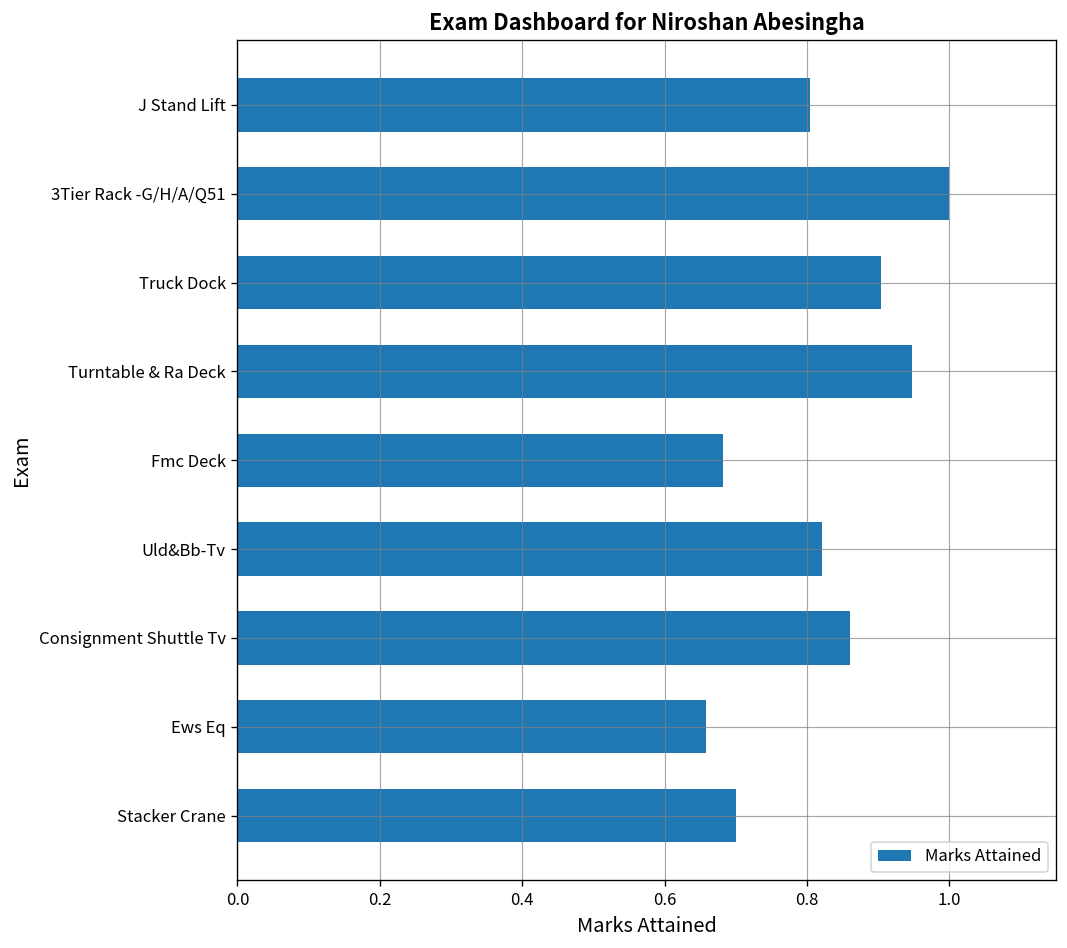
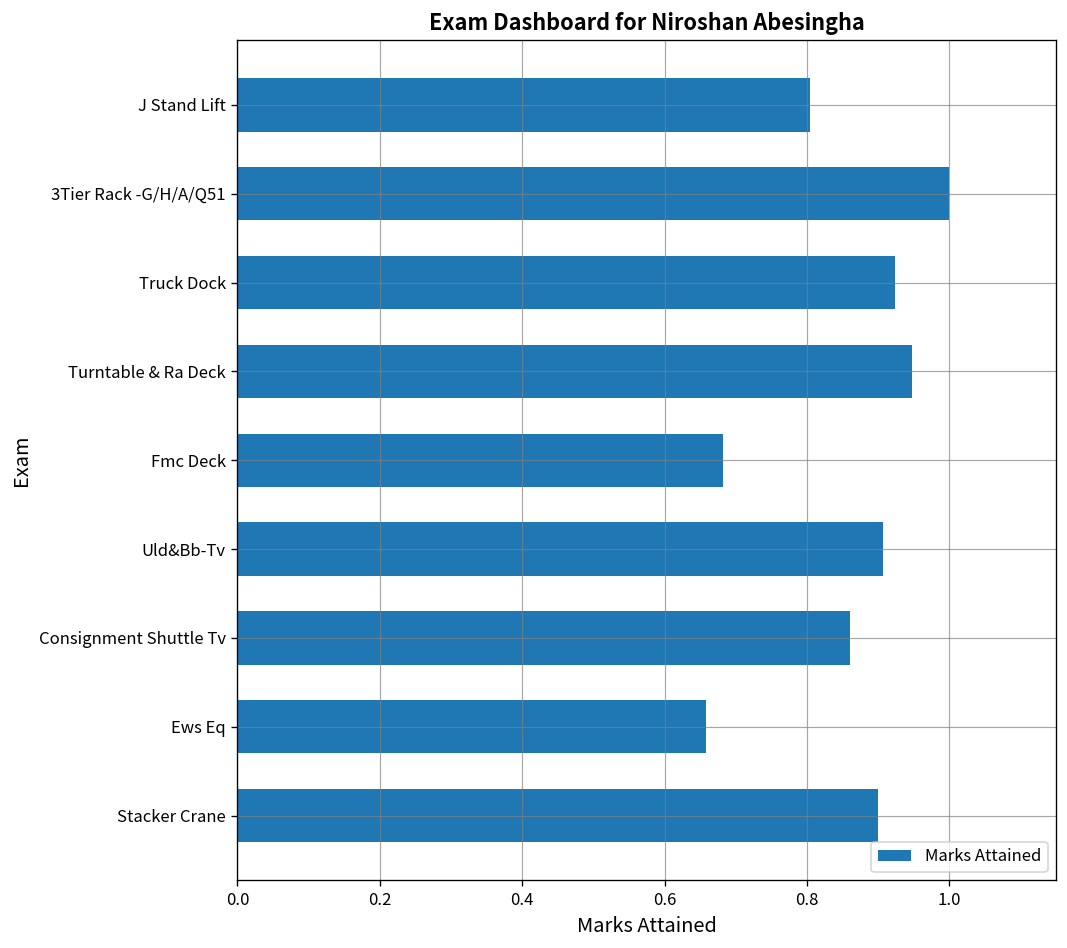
Truck Dock: 0.90 -> 0.92
Uld&Bb-Tv: 0.82 -> 0.91
Stacker Crane: 0.7 -> 0.9
